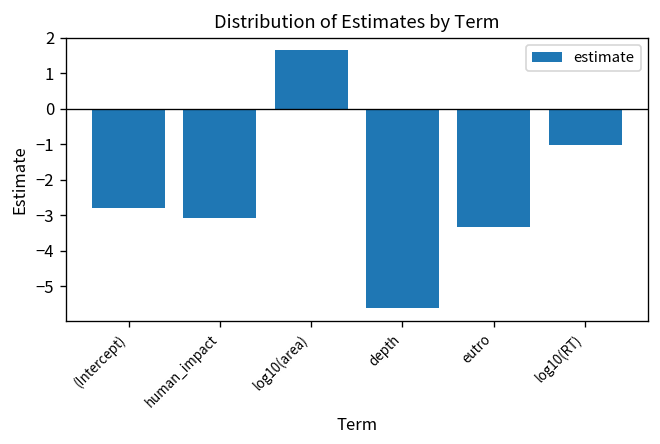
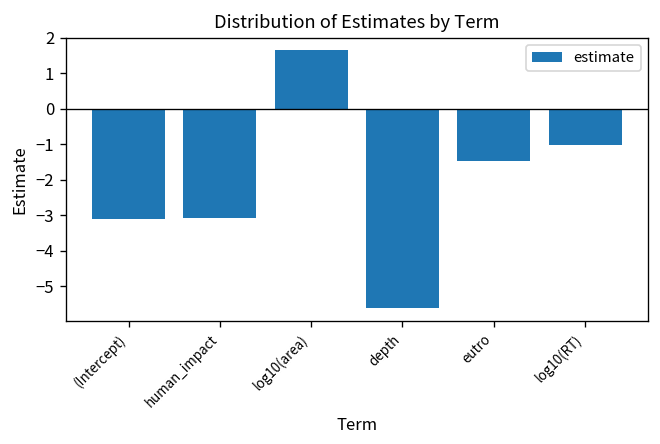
(Intercept): -2.8 -> -3.1
eutro: -3.3 -> -1.5
